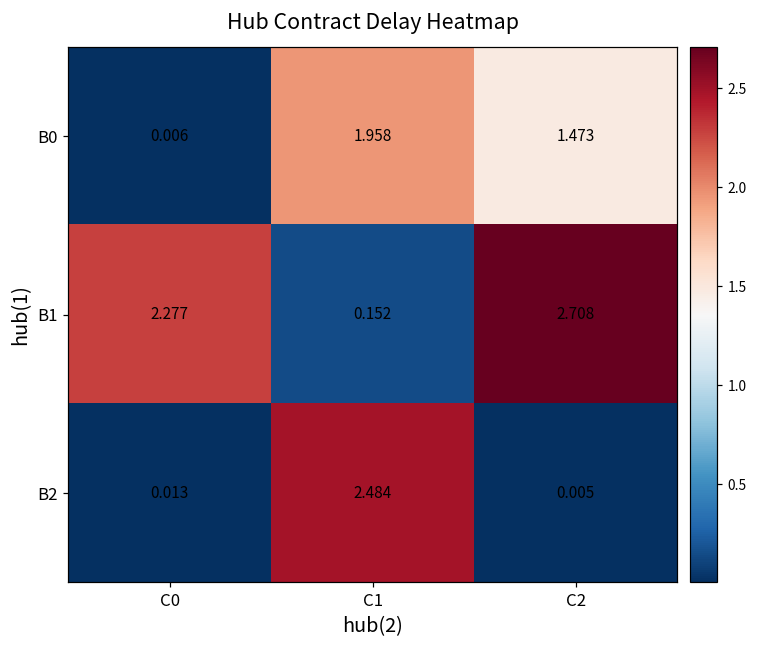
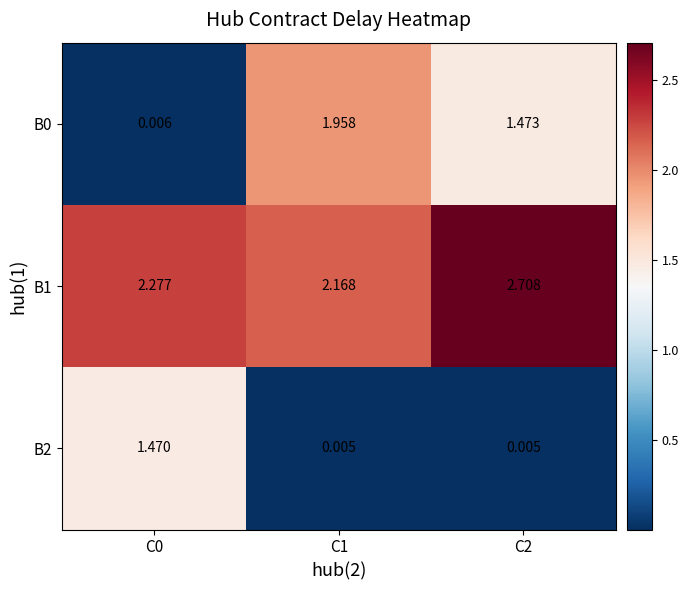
B1, C1: 0.152 -> 2.168
B2, C0: 0.013 -> 1.470
B2, C1: 2.484 -> 0.005
